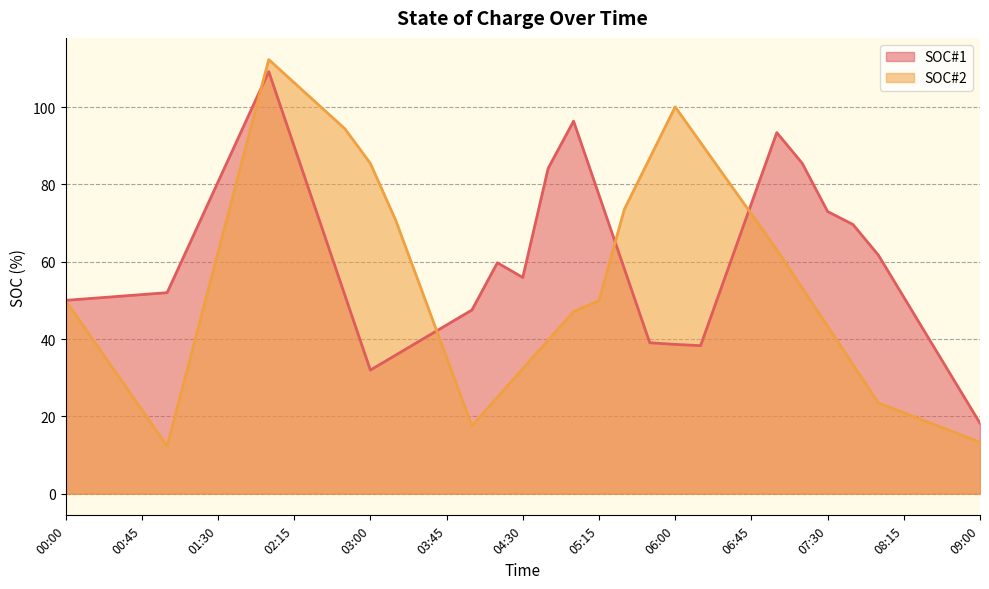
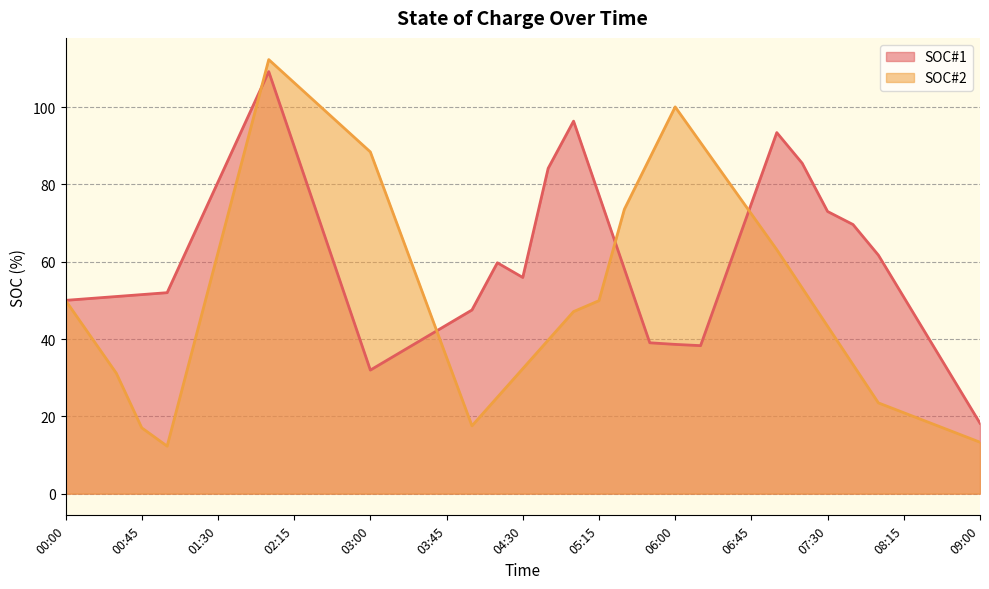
SOC#2, 00:45: 22 -> 17
SOC#2, 03:00: 85 -> 88
